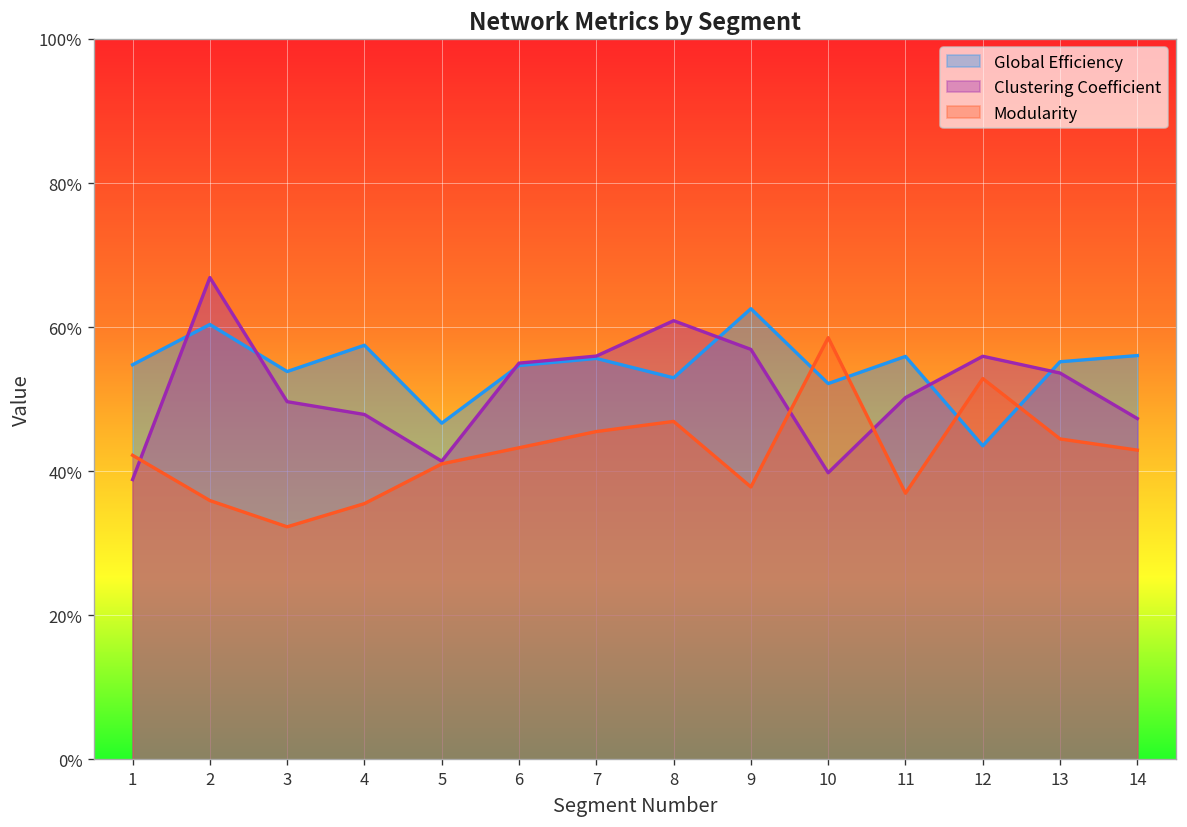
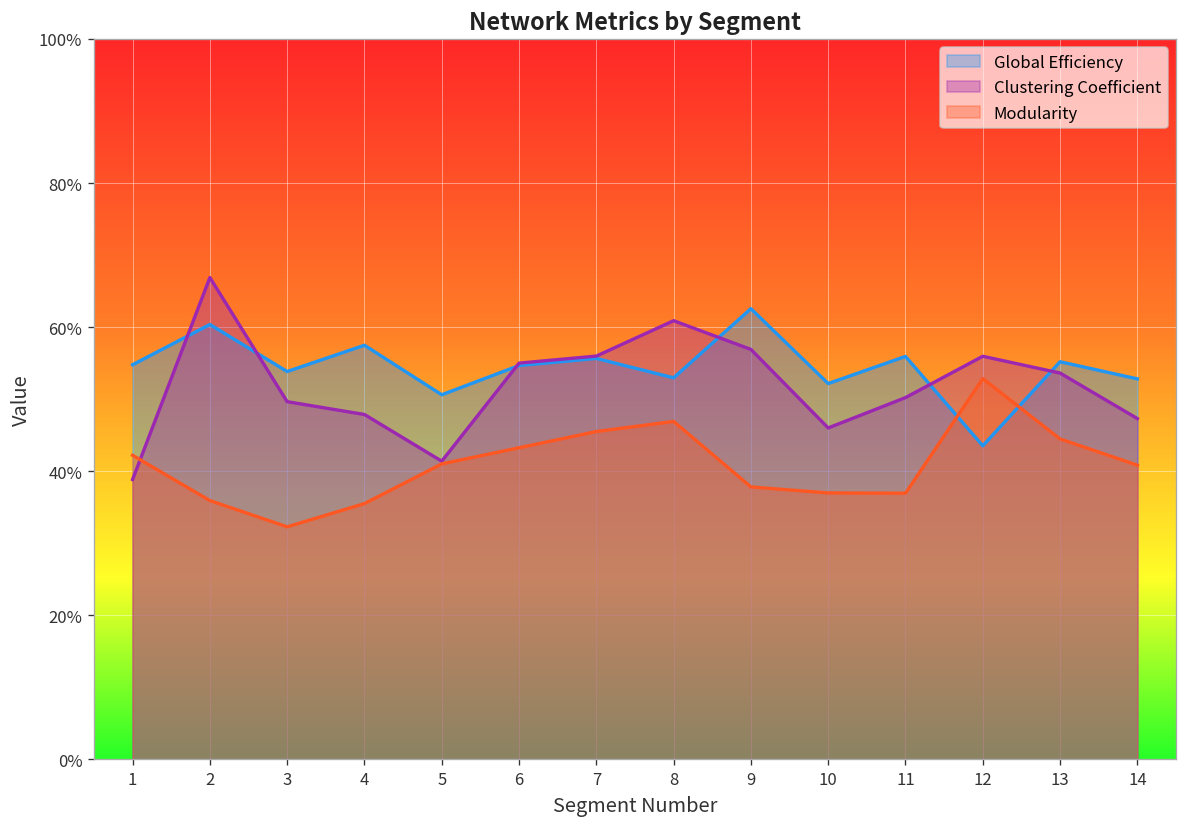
Global Efficiency, 5: 47% -> 51%
Clustering Coefficient, 10: 40% -> 46%
Modularity, 10: 59% -> 37%
Global Efficiency, 14: 56% -> 53%
Modularity, 14: 43% -> 41%
